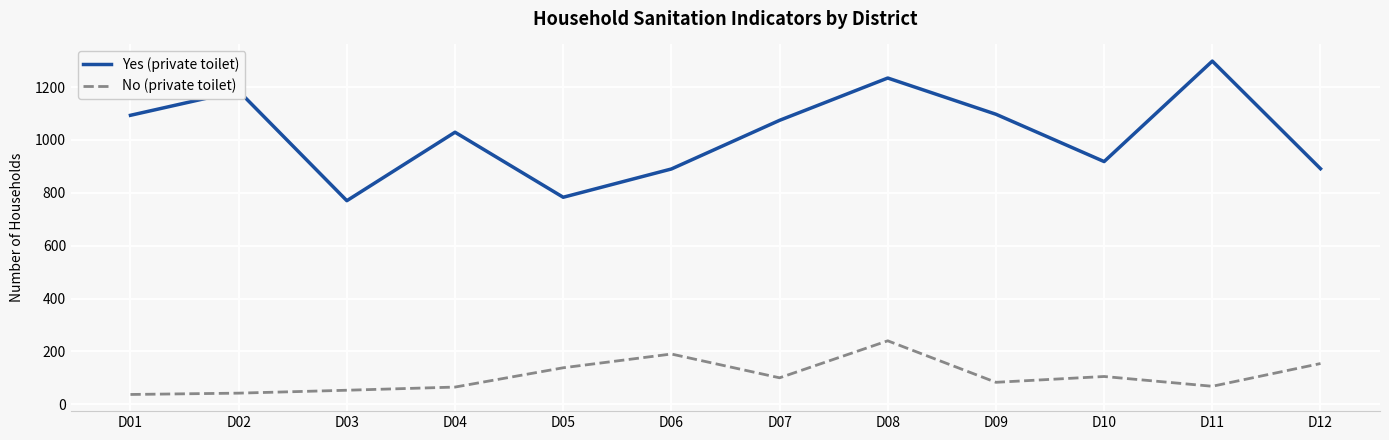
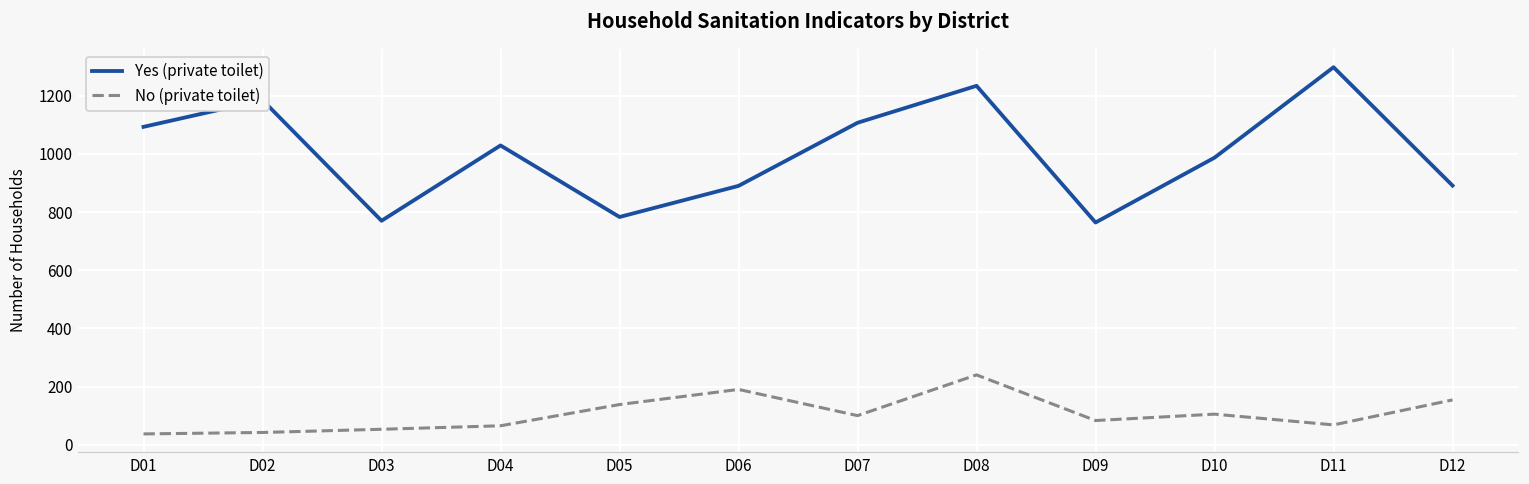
Yes (private toilet), D07: 1070 -> 1110
Yes (private toilet), D09: 1100 -> 760
Yes (private toilet), D10: 920 -> 990
